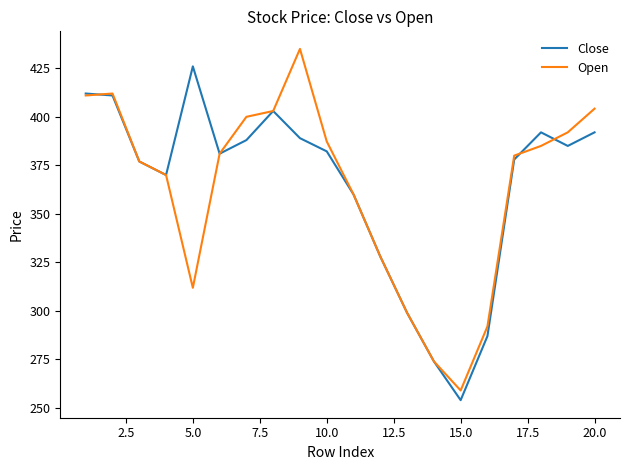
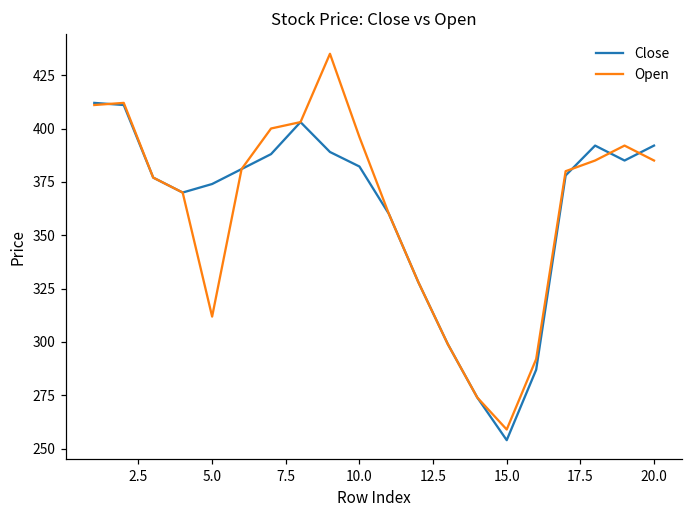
Close, 5.0: 426 -> 374
Open, 10.0: 387 -> 396
Open, 20.0: 404 -> 385
